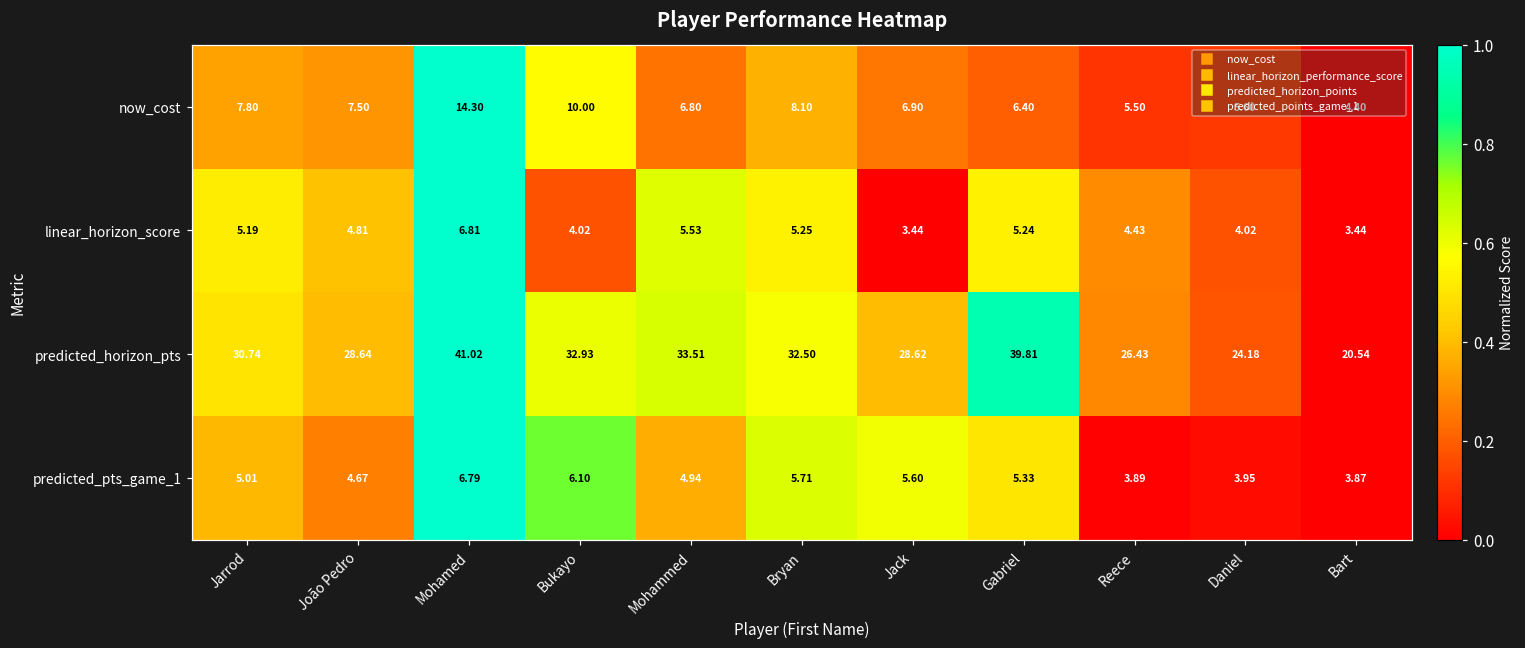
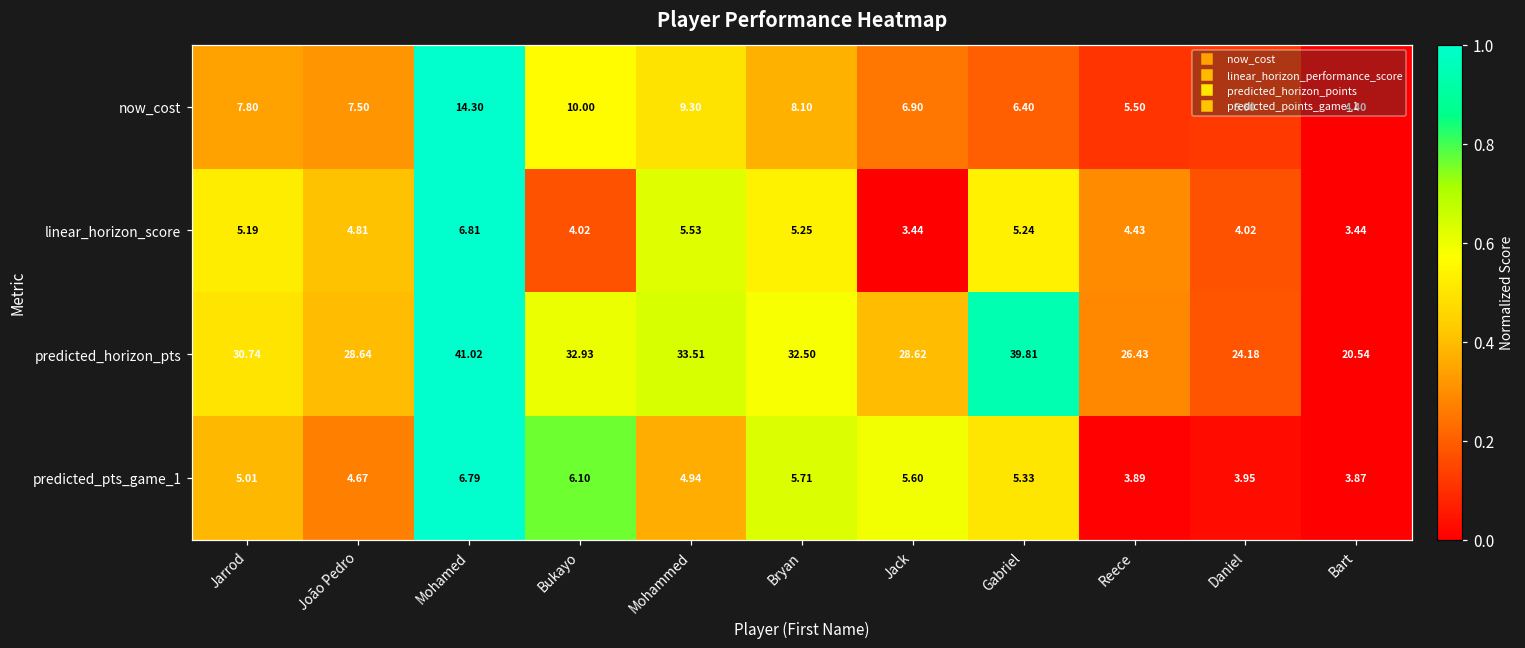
now_cost, Mohammed: 6.80 -> 9.30
